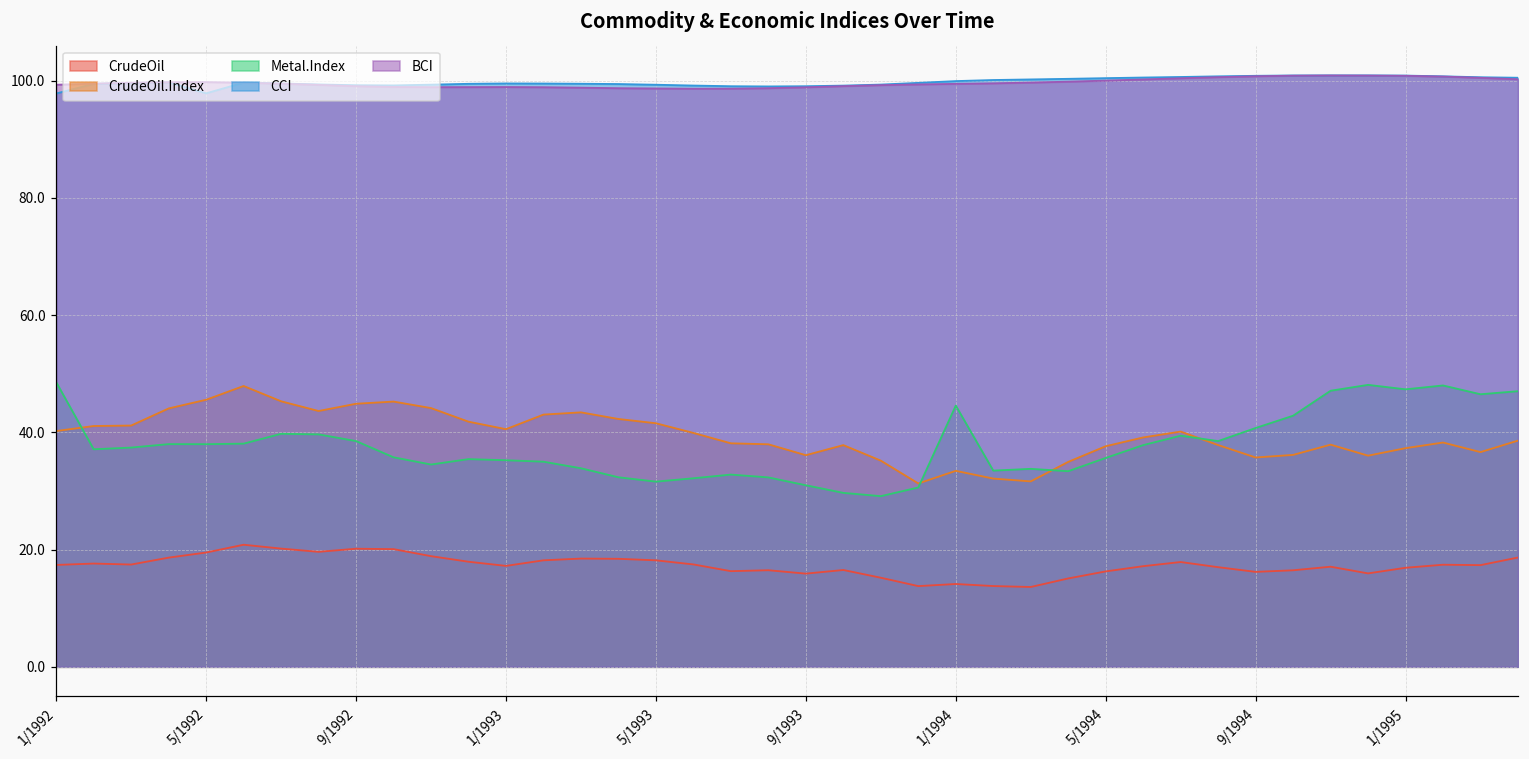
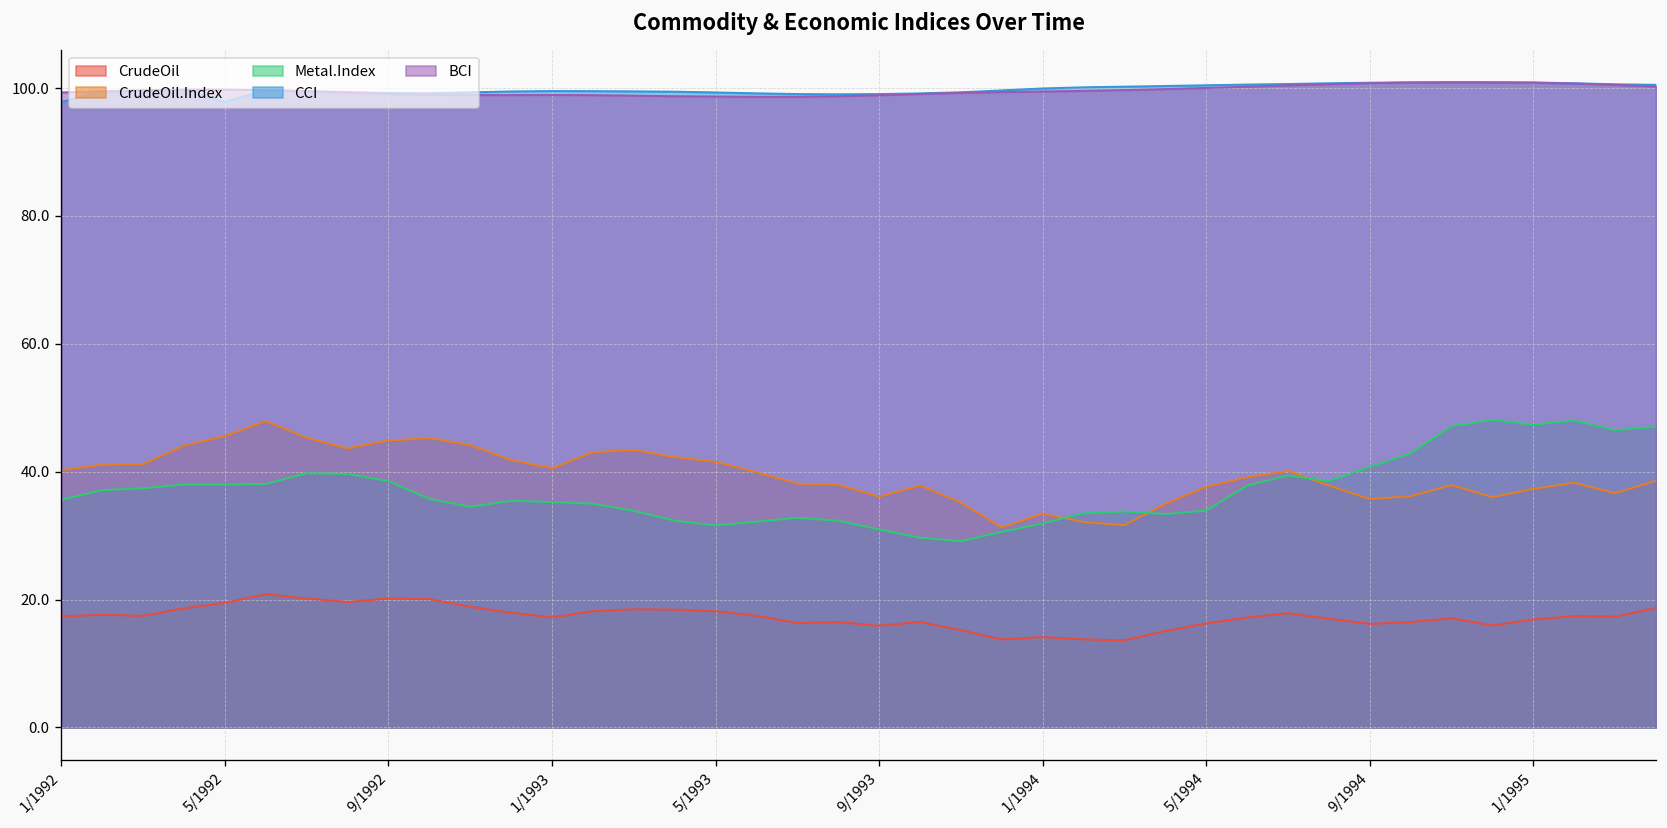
Metal.Index, 1/1992: 49 -> 36
Metal.Index, 1/1994: 45 -> 32
Metal.Index, 5/1994: 36 -> 34
